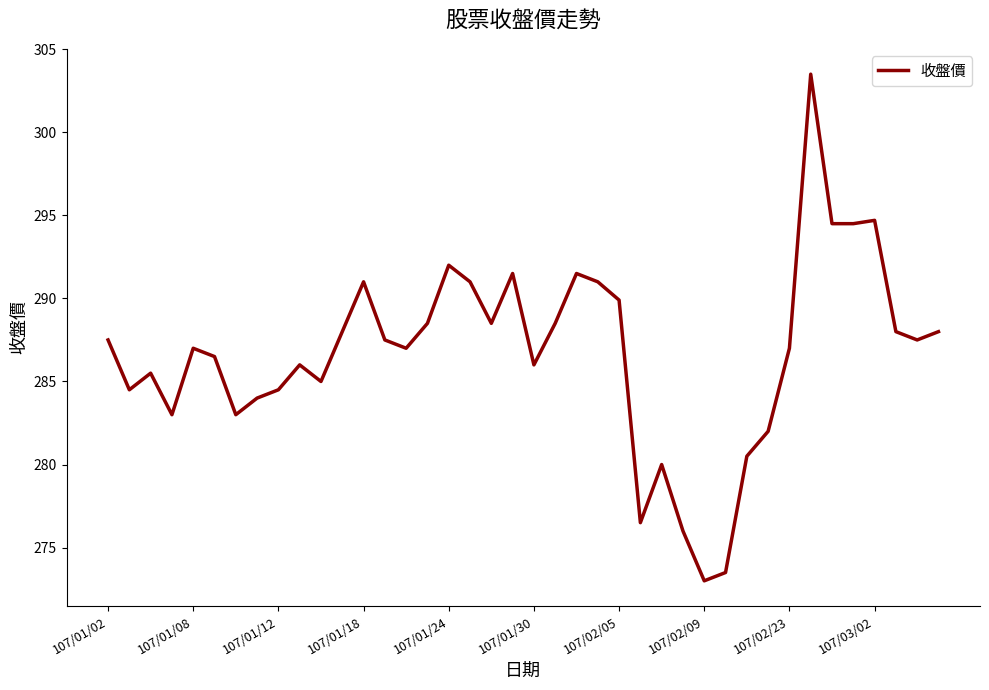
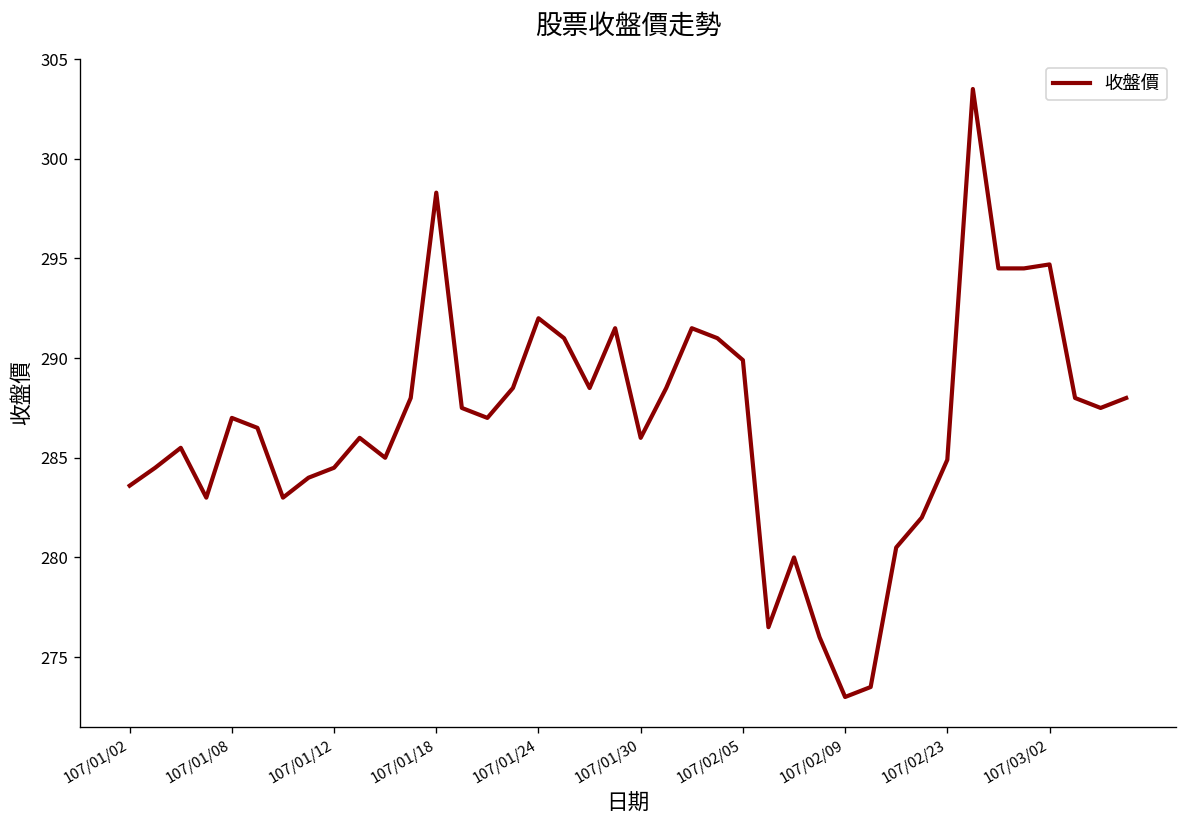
107/01/02: 287.5 -> 283.6
107/01/18: 291.0 -> 298.3
107/02/23: 287.0 -> 284.9
